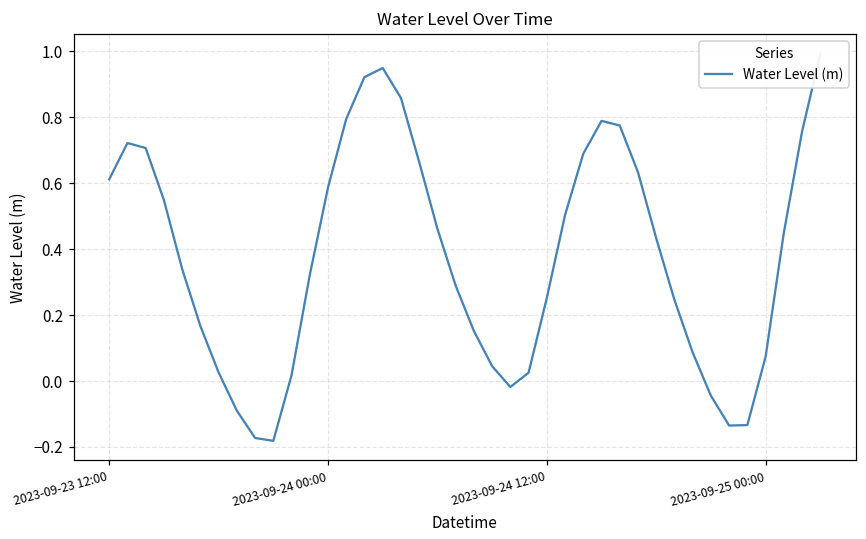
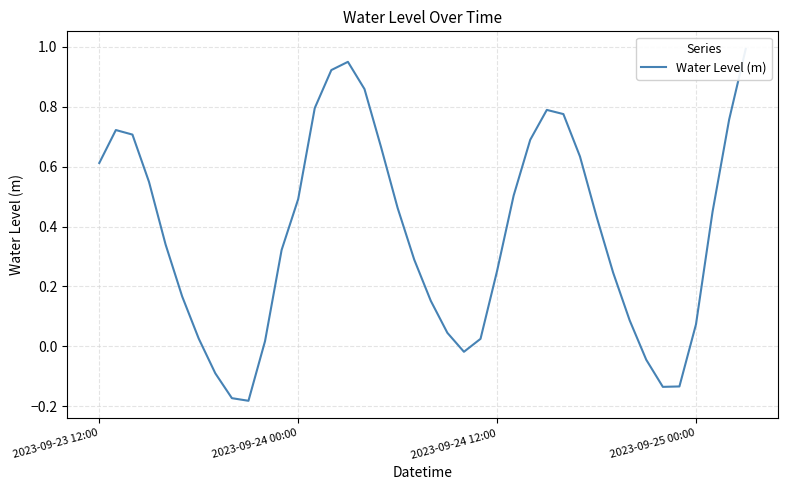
2023-09-24 00:00: 0.59 -> 0.49
